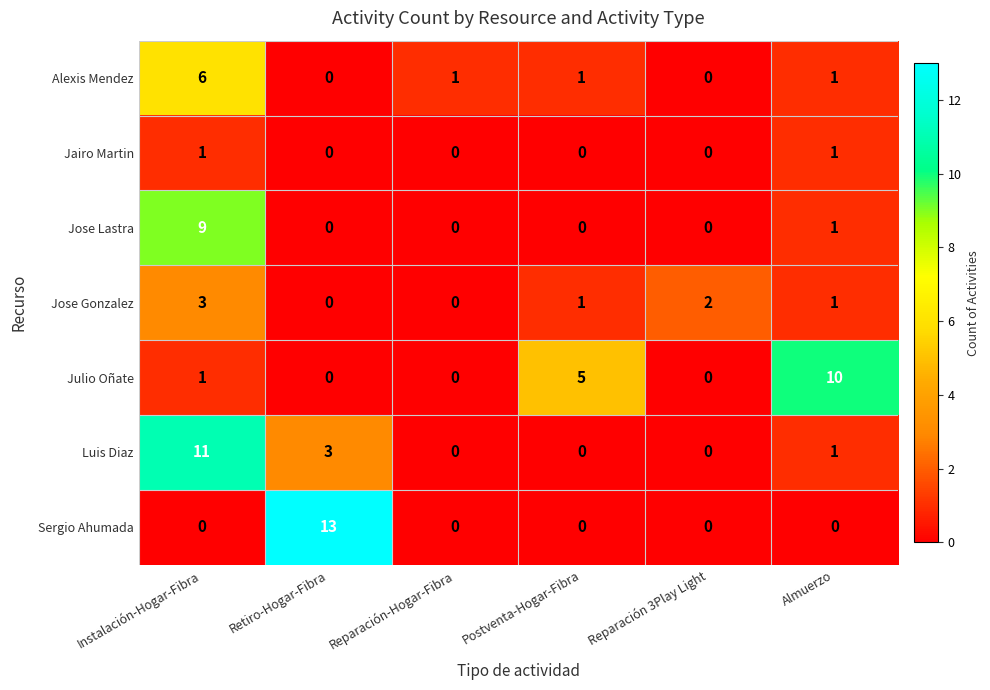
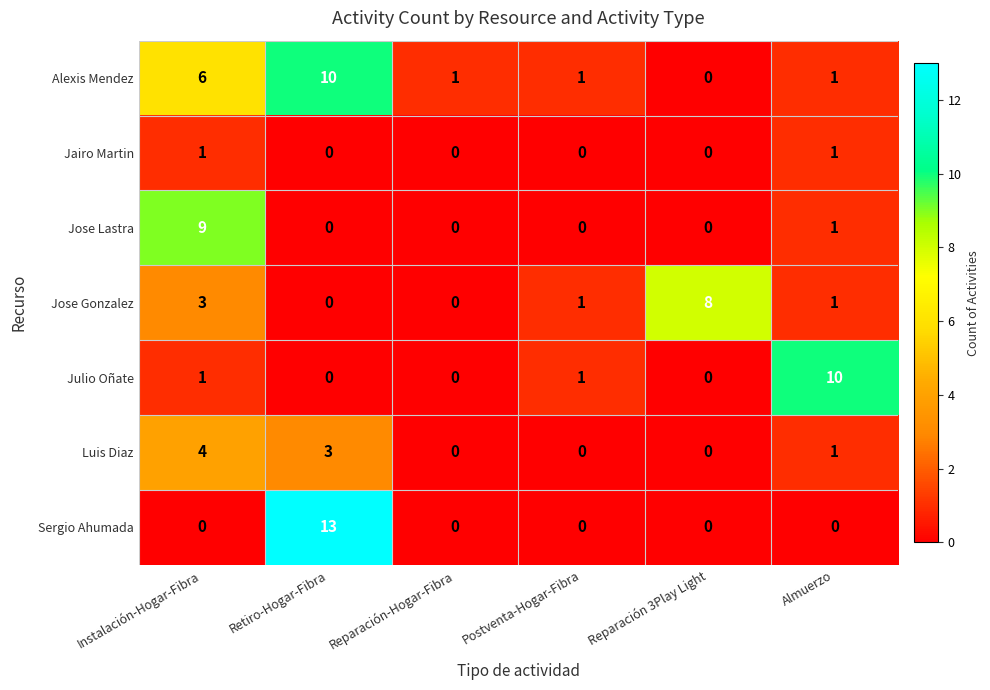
Alexis Mendez, Retiro-Hogar-Fibra: 0 -> 10
Jose Gonzalez, Reparación 3Play Light: 2 -> 8
Julio Oñate, Postventa-Hogar-Fibra: 5 -> 1
Luis Diaz, Instalación-Hogar-Fibra: 11 -> 4
